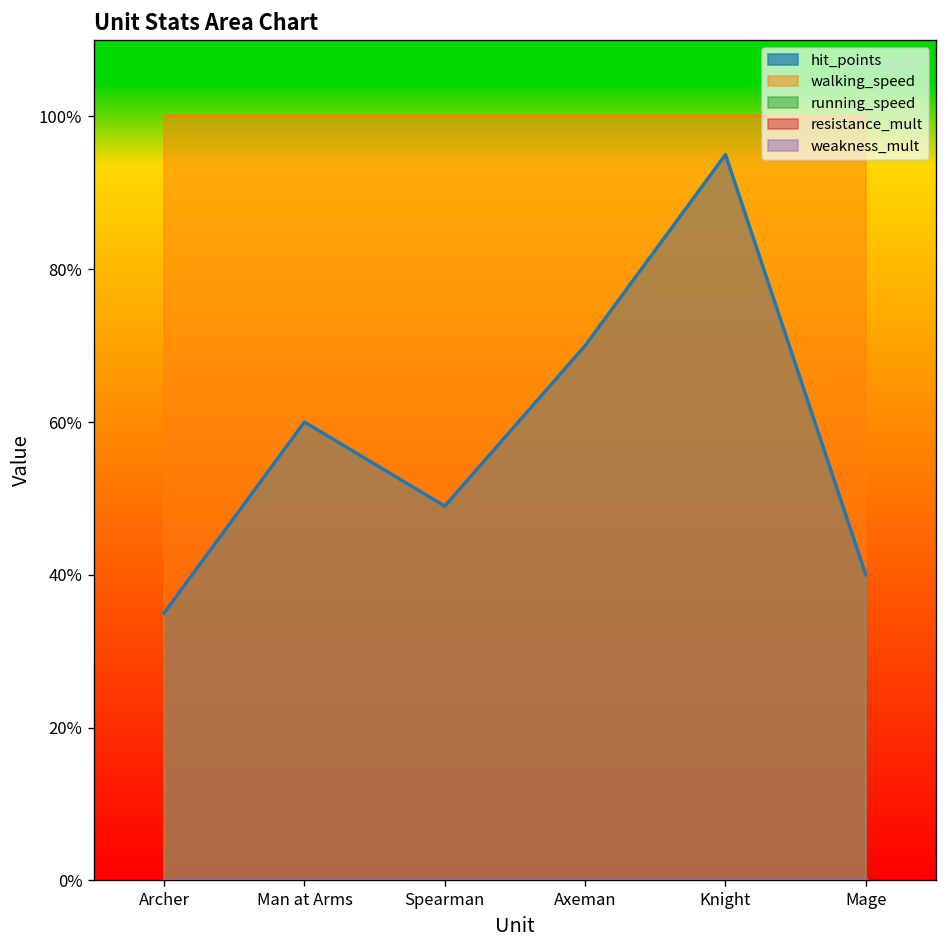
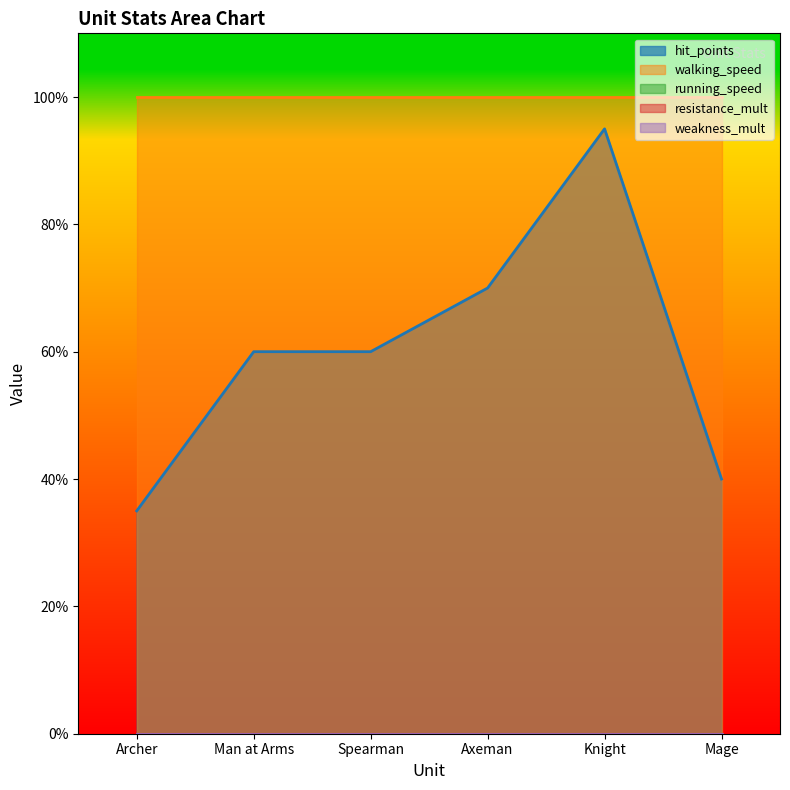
hit_points, Spearman: 49% -> 60%
